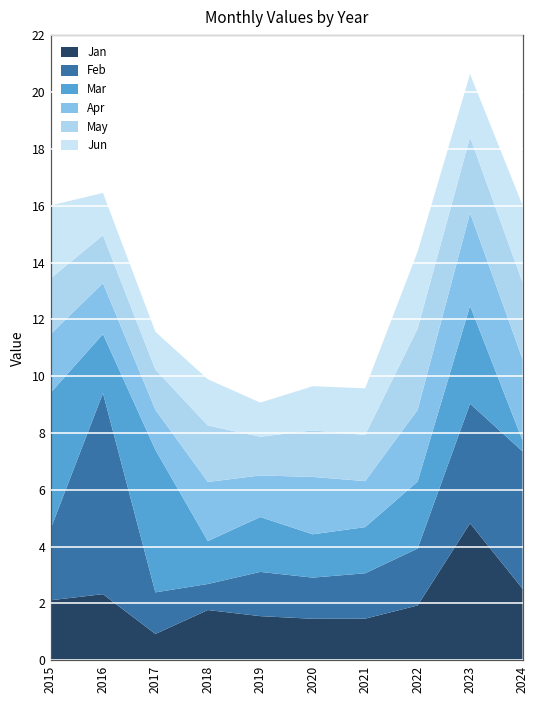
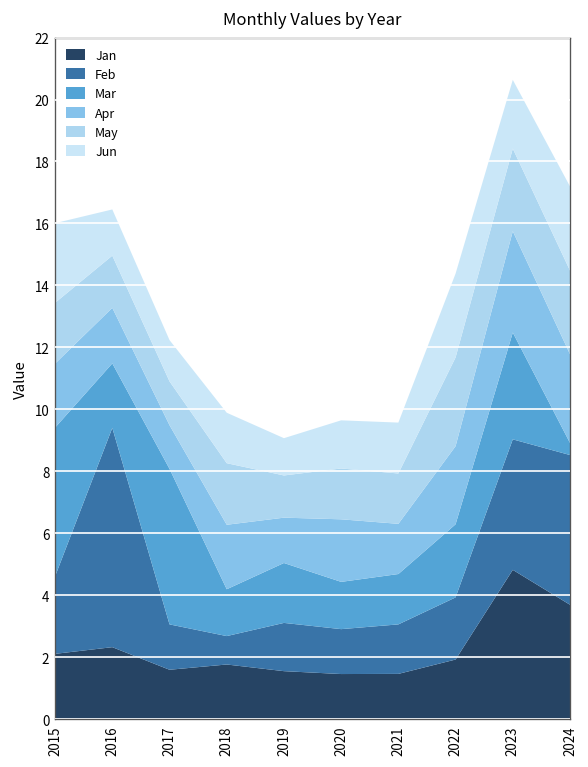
Jan, 2017: 0.9 -> 1.6
Jan, 2024: 2.5 -> 3.7
